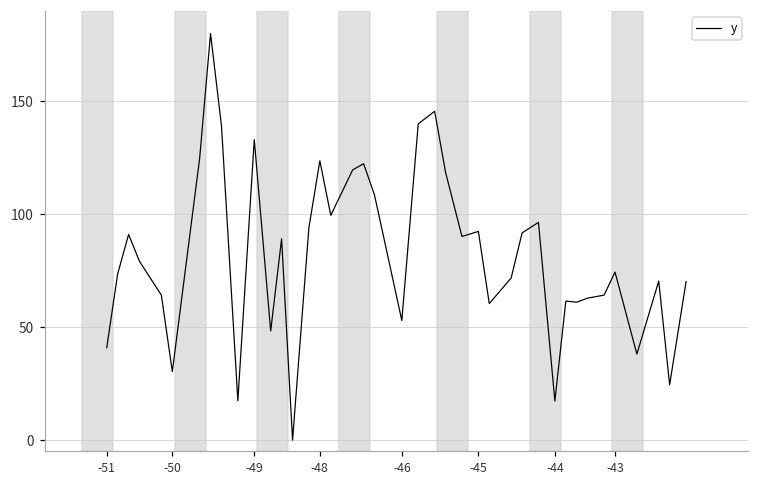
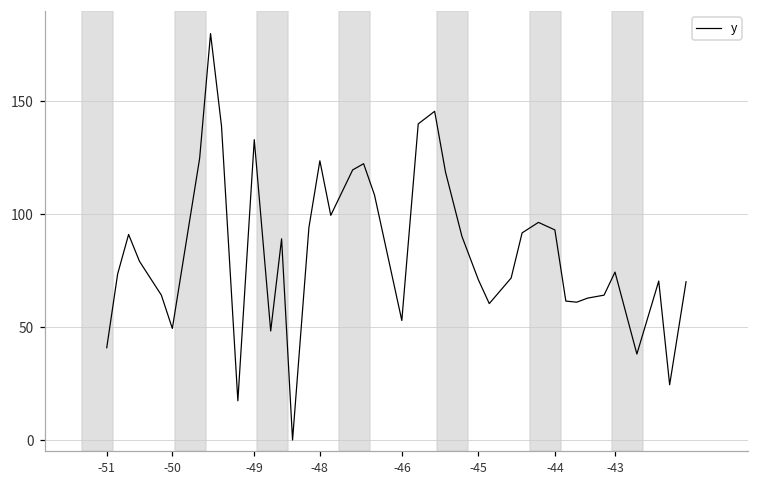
-50: 30 -> 49
-45: 92 -> 71
-44: 17 -> 93
